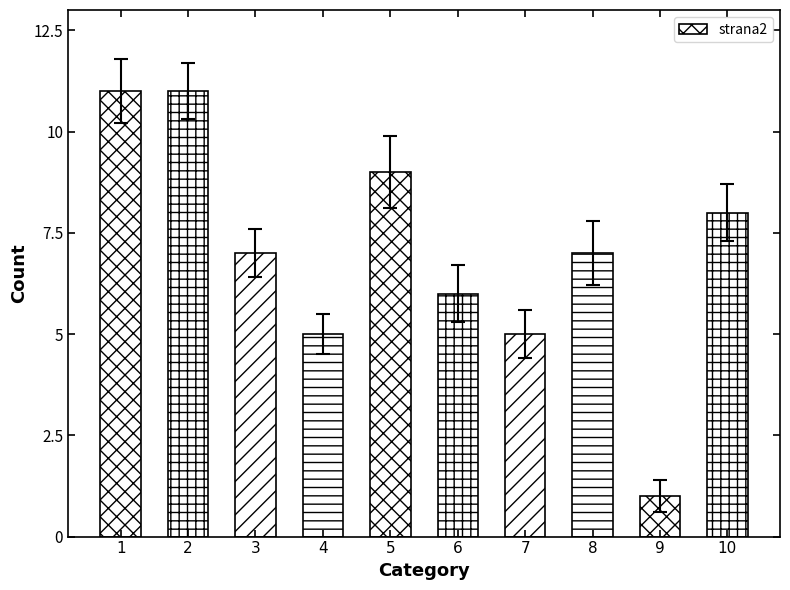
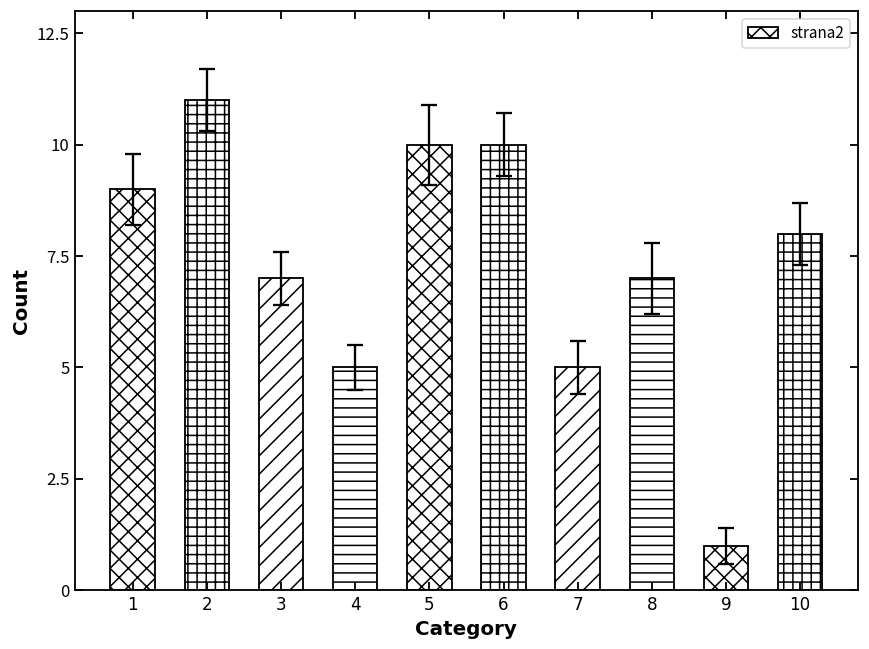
strana2, 1: 11 -> 9
strana2, 5: 9 -> 10
strana2, 6: 6 -> 10
